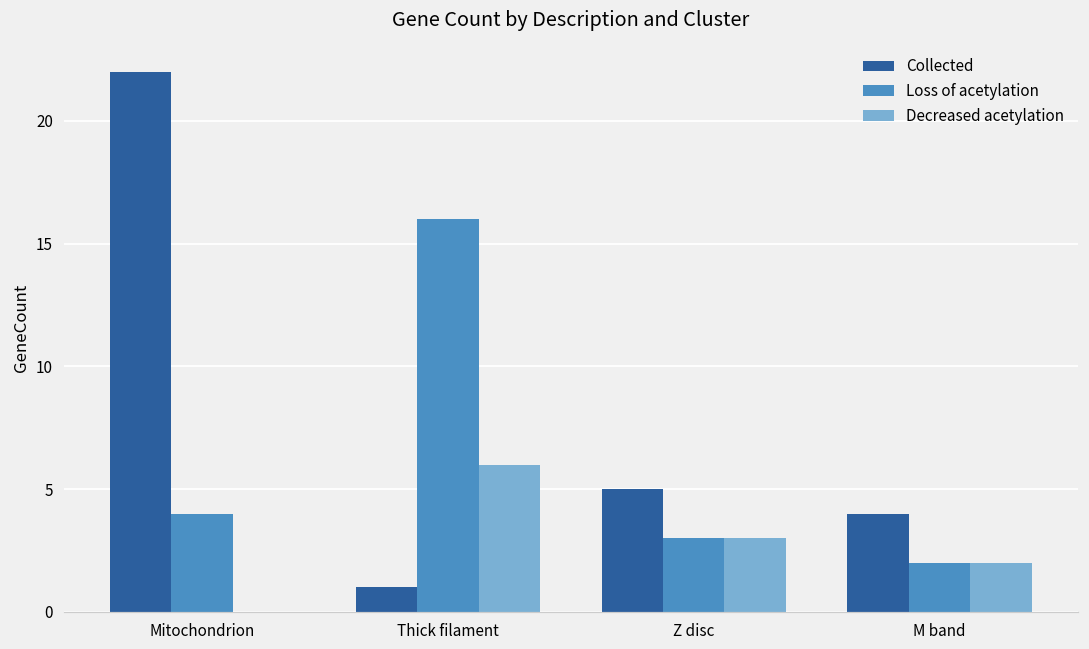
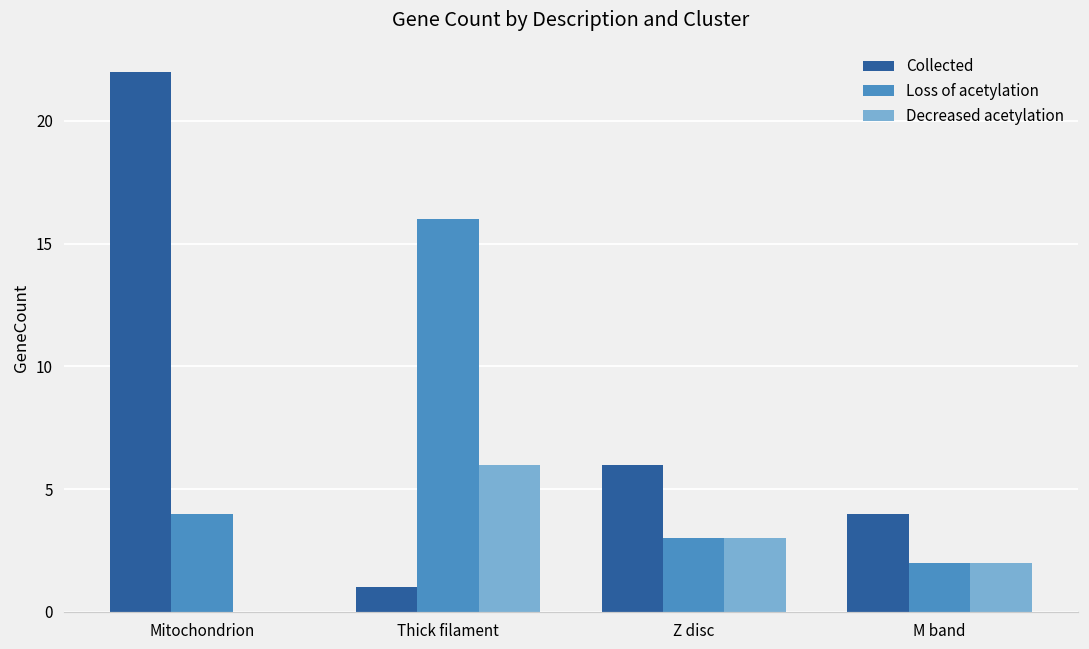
Collected, Z disc: 5 -> 6
